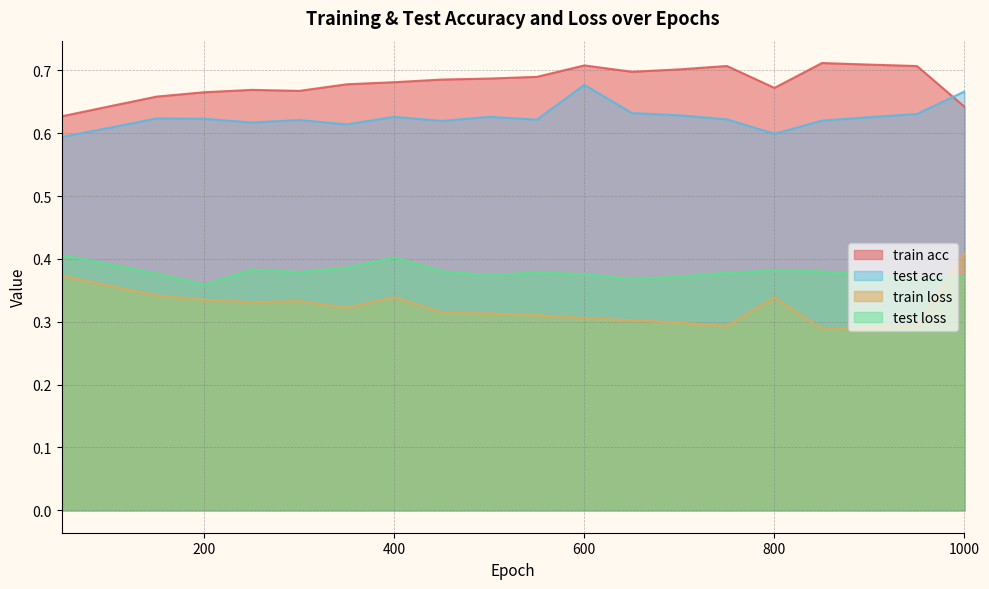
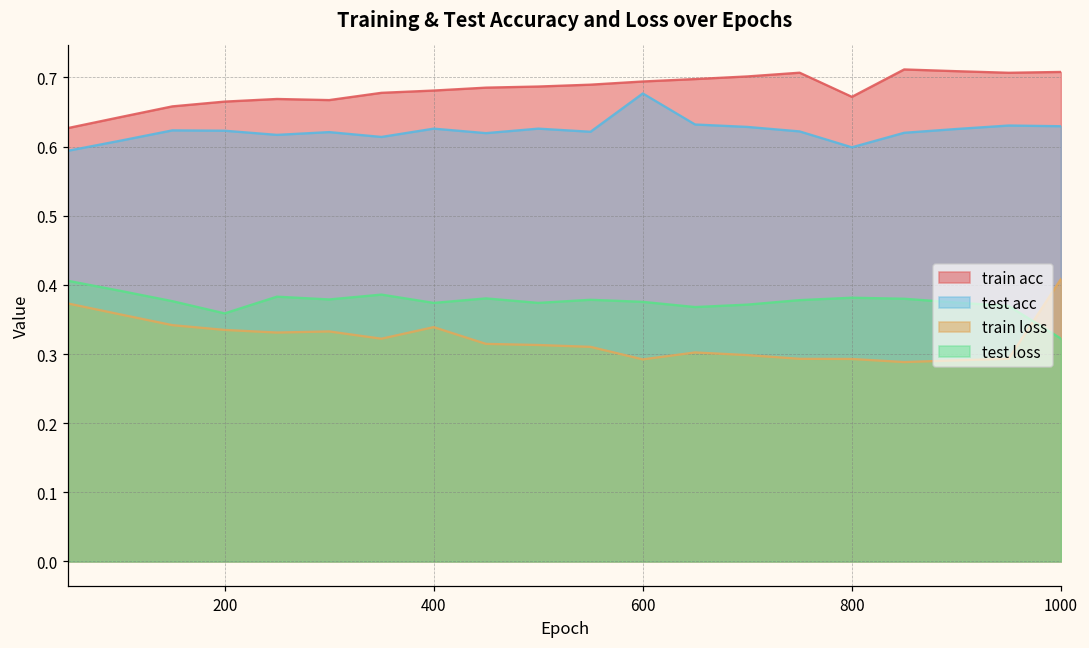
test loss, 400: 0.40 -> 0.37
train acc, 600: 0.71 -> 0.69
train loss, 600: 0.31 -> 0.29
train loss, 800: 0.34 -> 0.29
train acc, 1000: 0.64 -> 0.71
test acc, 1000: 0.67 -> 0.63
test loss, 1000: 0.37 -> 0.32
